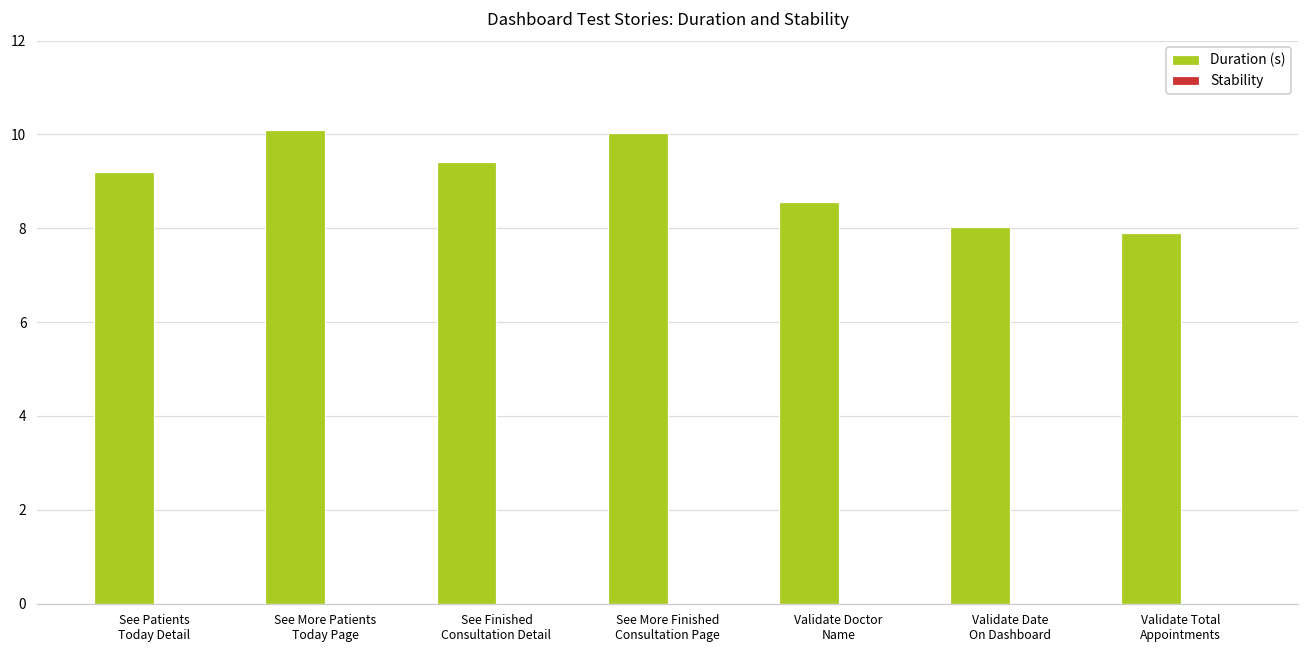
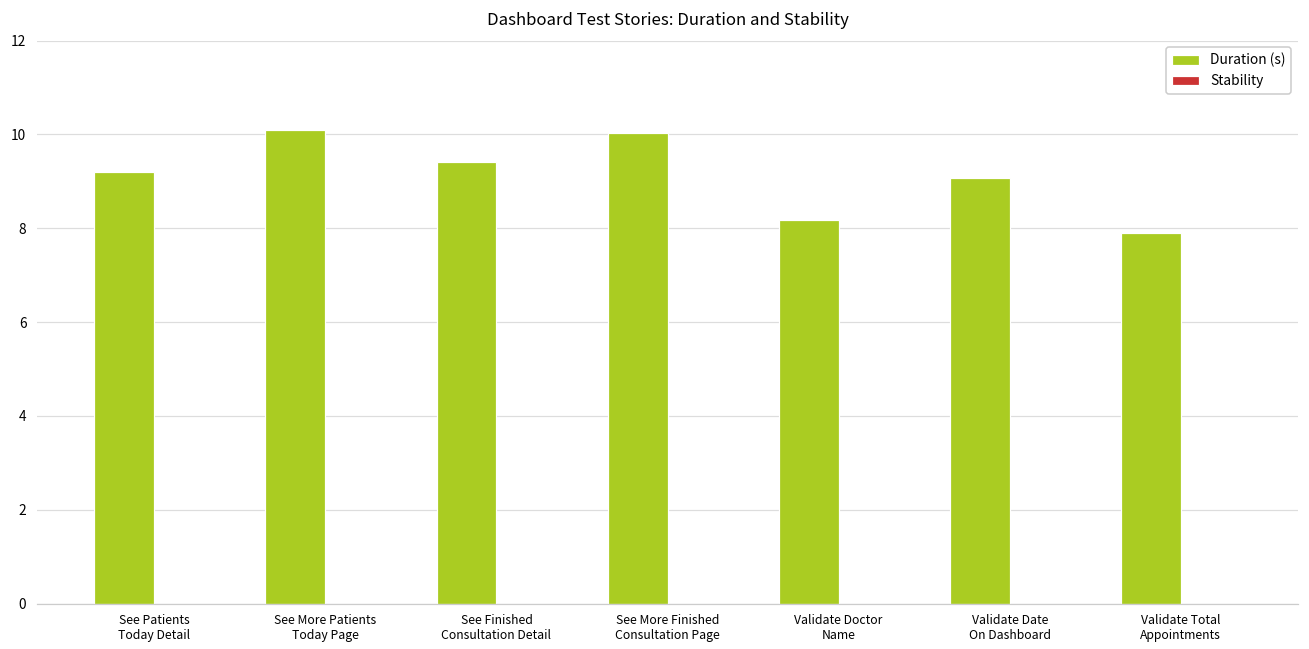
Duration (s), Validate Doctor Name: 8.6 -> 8.2
Duration (s), Validate Date On Dashboard: 8.0 -> 9.1
